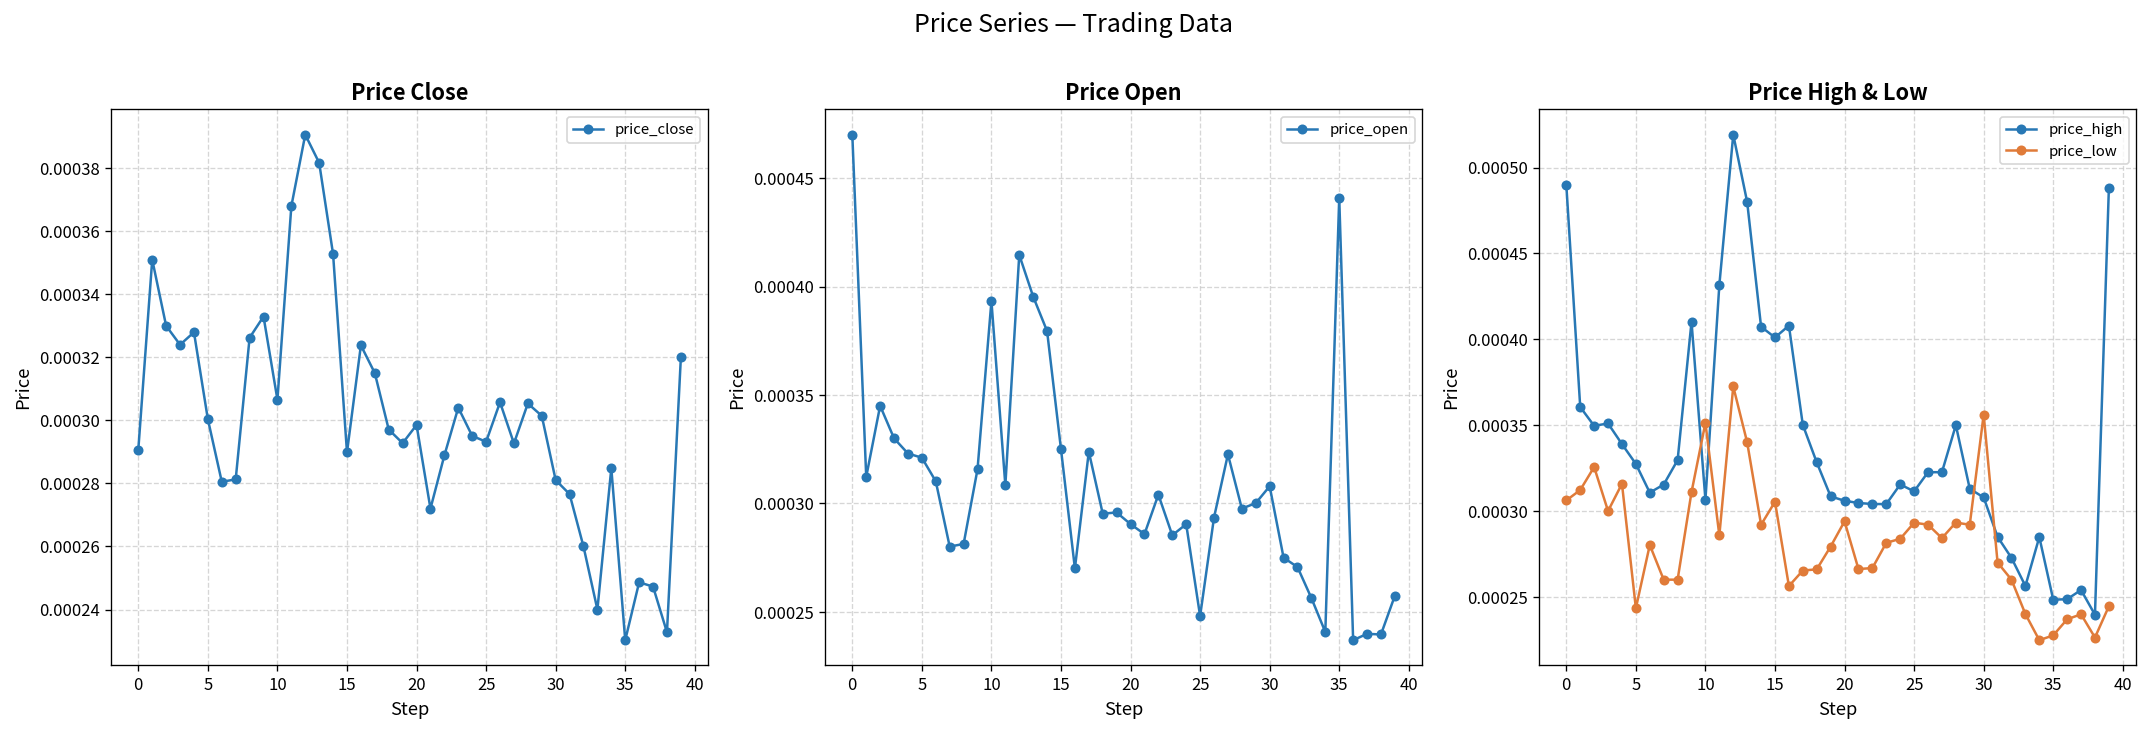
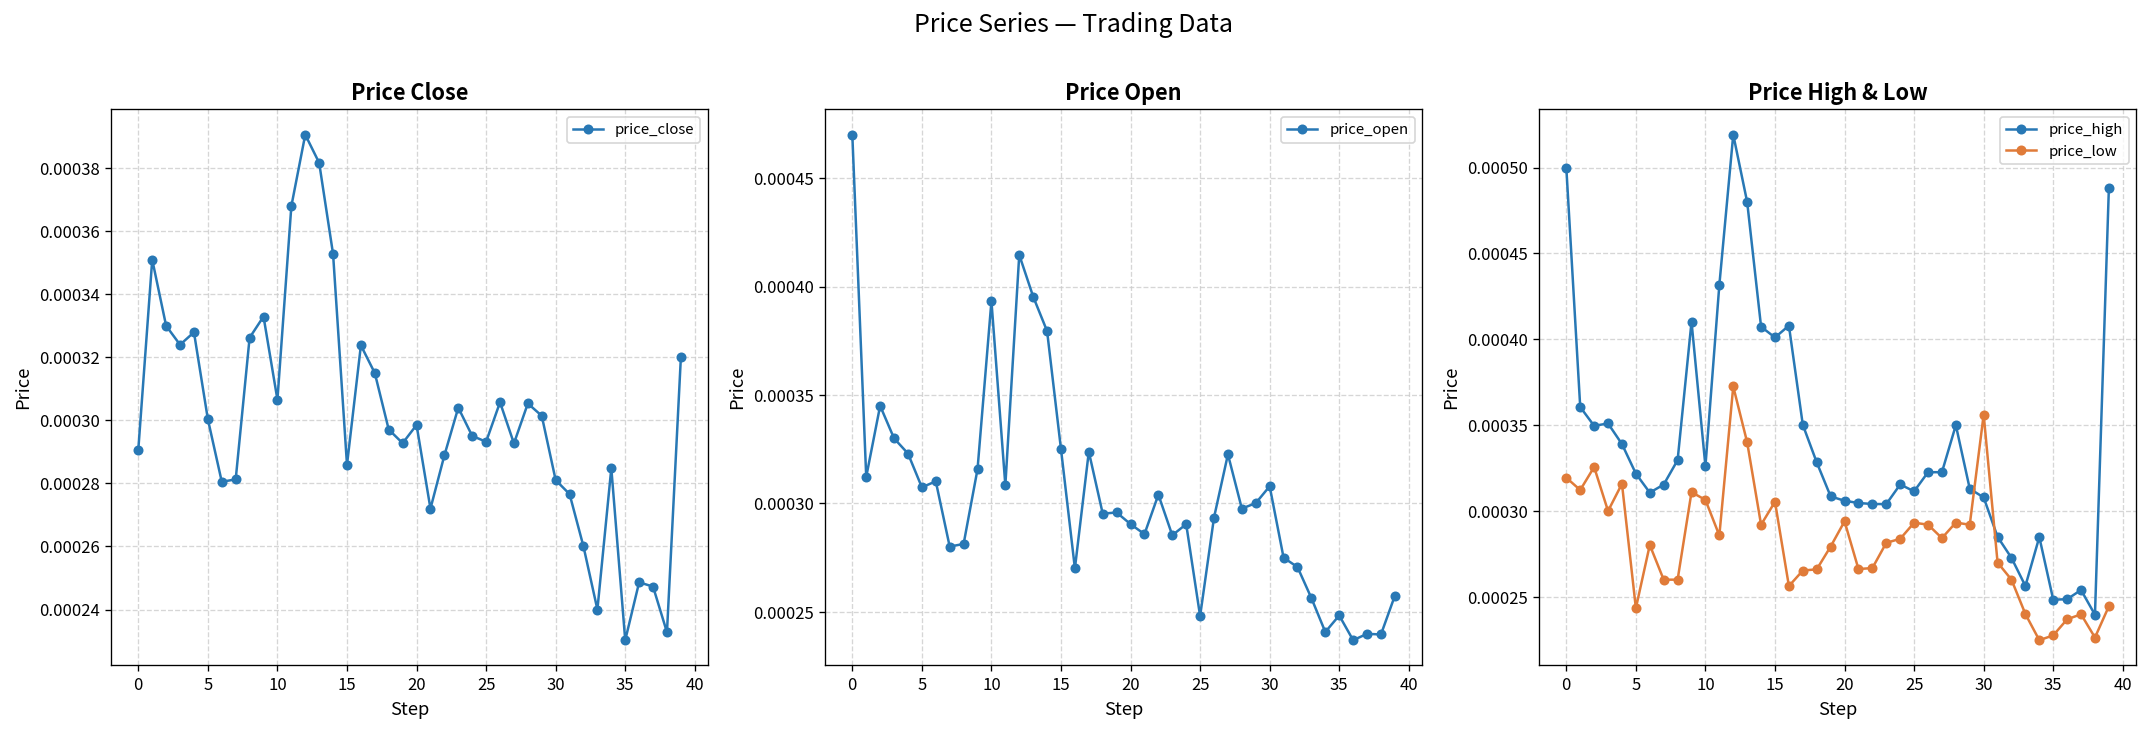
Price Close, 15: 0.000290 -> 0.000286
Price Open, 5: 0.000321 -> 0.000307
Price Open, 35: 0.000441 -> 0.000248
Price High & Low, price_high, 0: 0.00049 -> 0.00050
Price High & Low, price_low, 0: 0.000306 -> 0.000319
Price High & Low, price_high, 5: 0.000327 -> 0.000322
Price High & Low, price_high, 10: 0.000307 -> 0.000326
Price High & Low, price_low, 10: 0.000351 -> 0.000306
